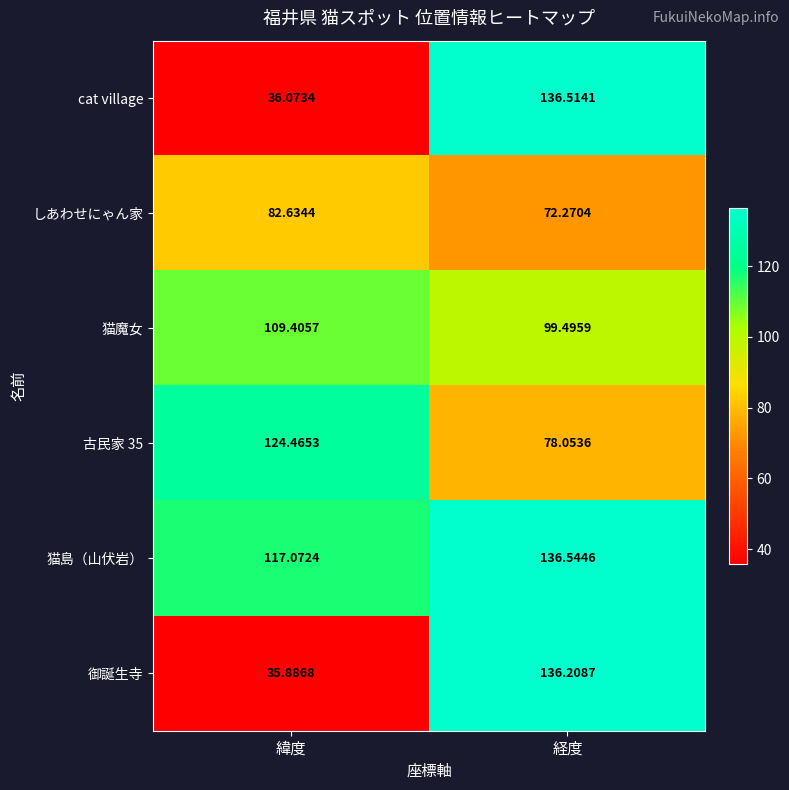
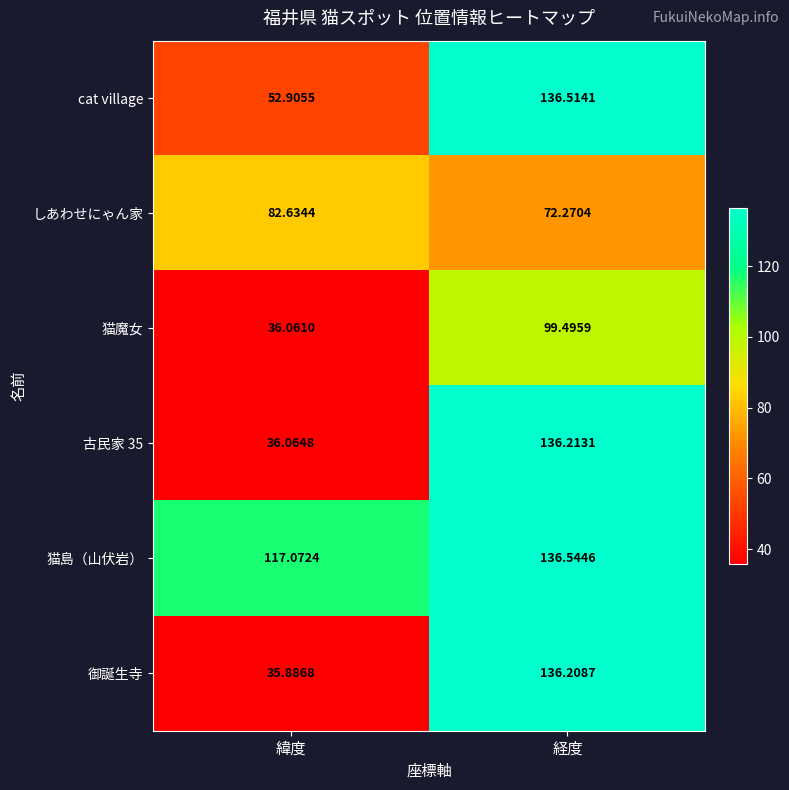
cat village, 緯度: 36.0734 -> 52.9055
猫魔女, 緯度: 109.4057 -> 36.0610
古民家 35, 緯度: 124.4653 -> 36.0648
古民家 35, 経度: 78.0536 -> 136.2131
